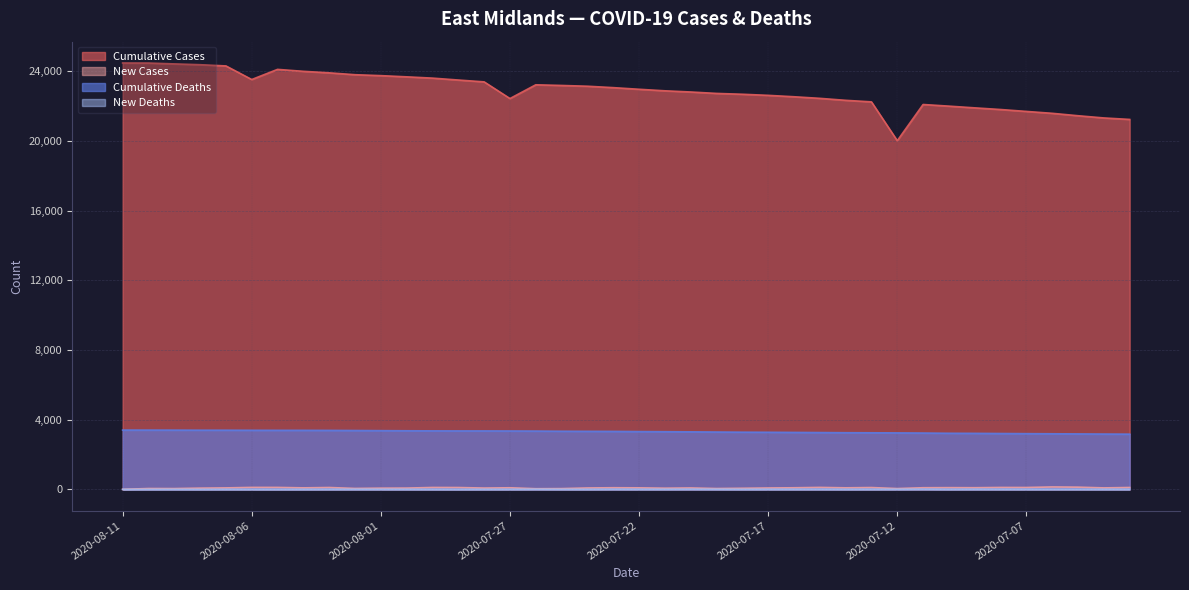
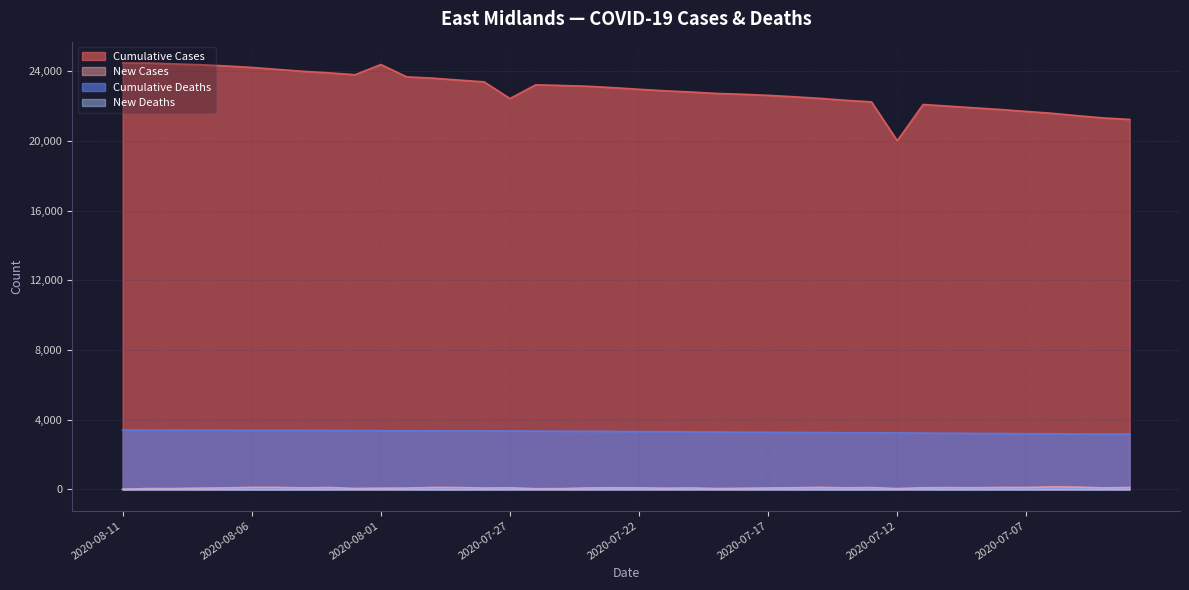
Cumulative Cases, 2020-08-06: 23,500 -> 24,200
Cumulative Cases, 2020-08-01: 23,800 -> 24,400
